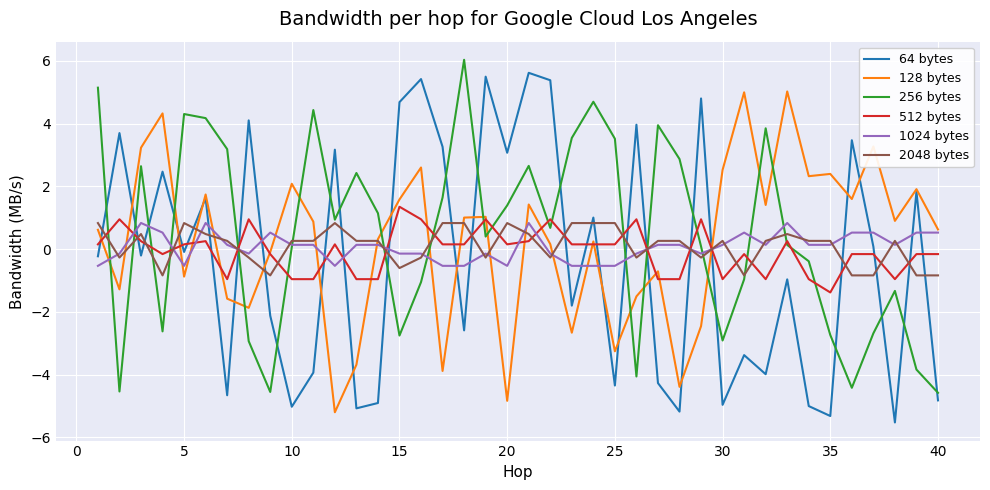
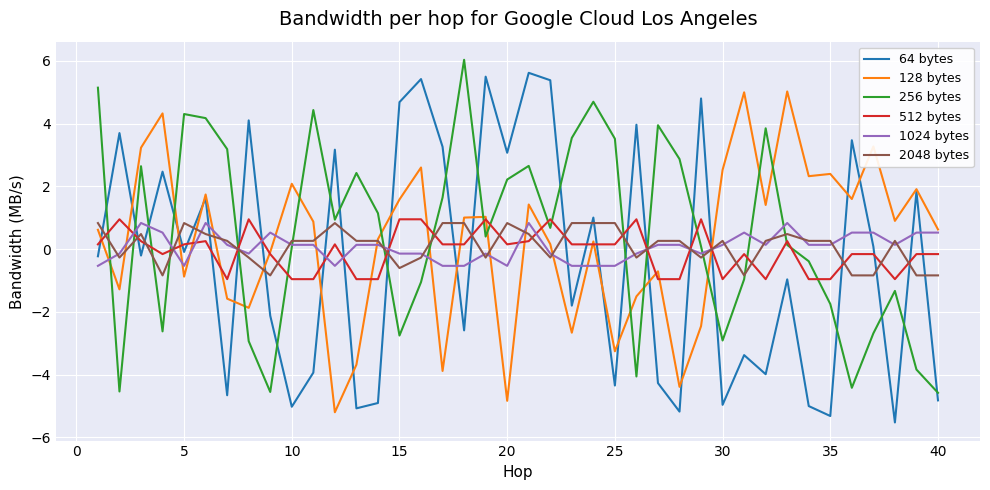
512 bytes, 15: 1.4 -> 1.0
256 bytes, 20: 1.4 -> 2.2
256 bytes, 35: -2.7 -> -1.7
512 bytes, 35: -1.4 -> -1.0
